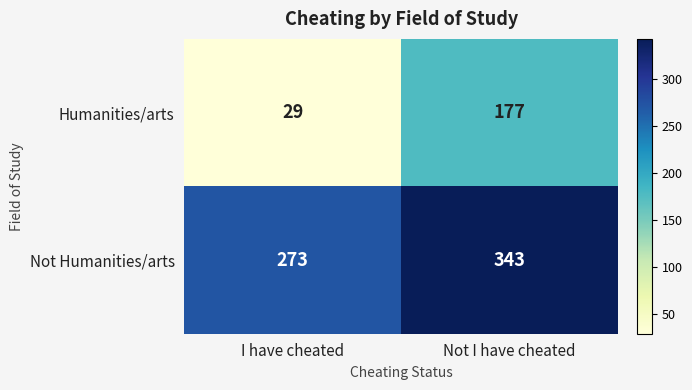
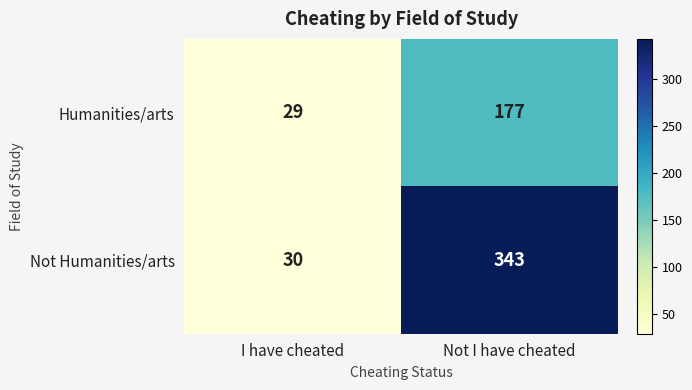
Not Humanities/arts, I have cheated: 273 -> 30
